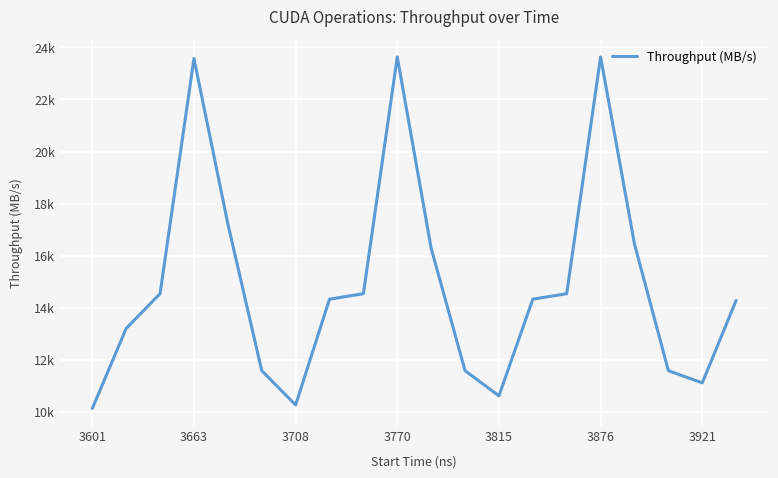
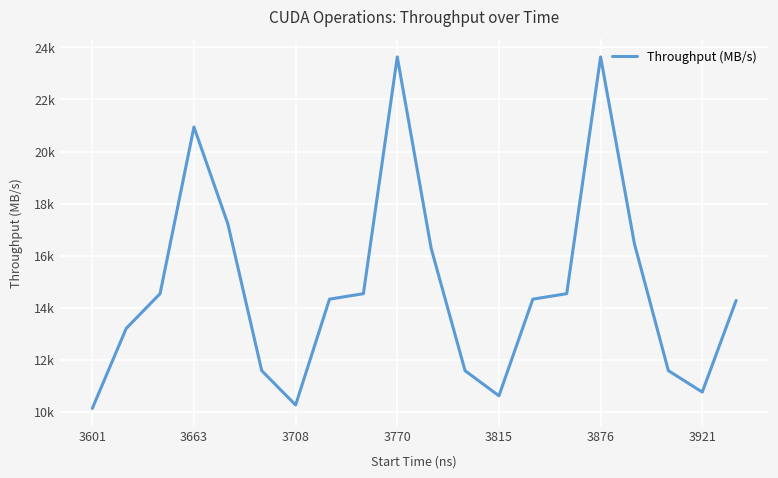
3663: 23600 -> 20900
3921: 11100 -> 10800
